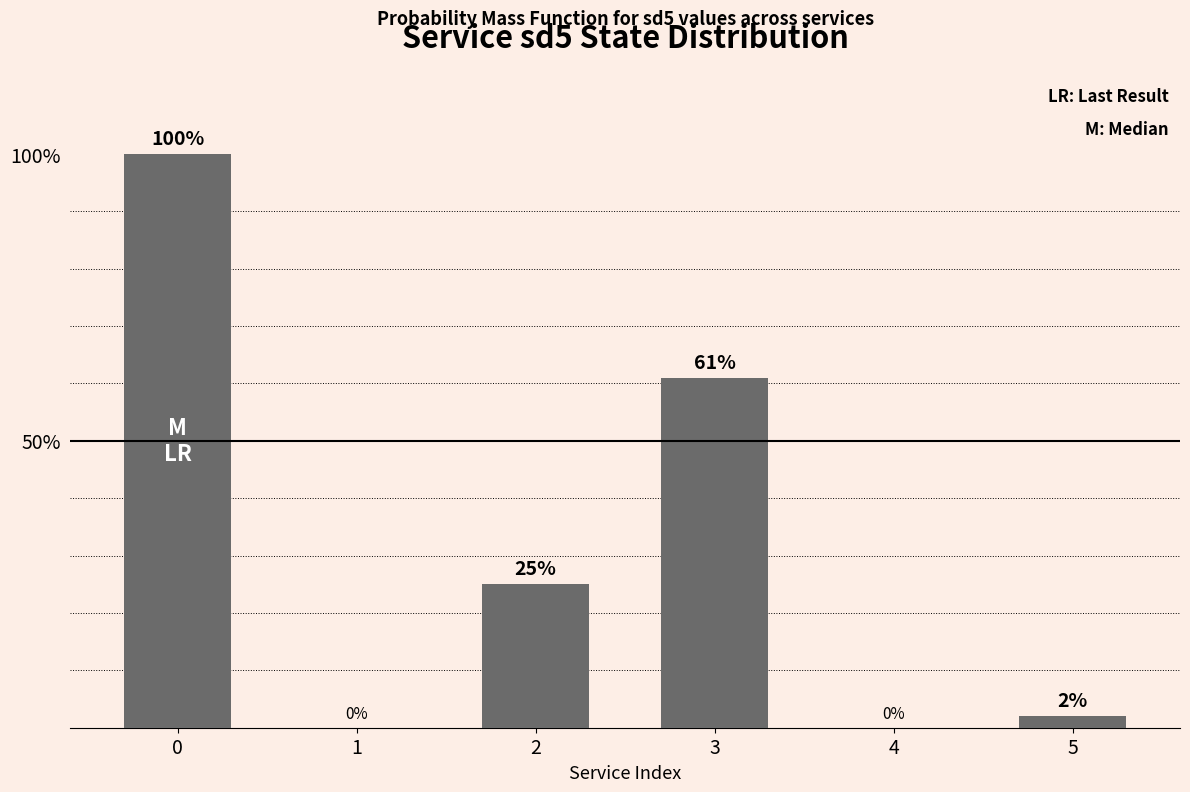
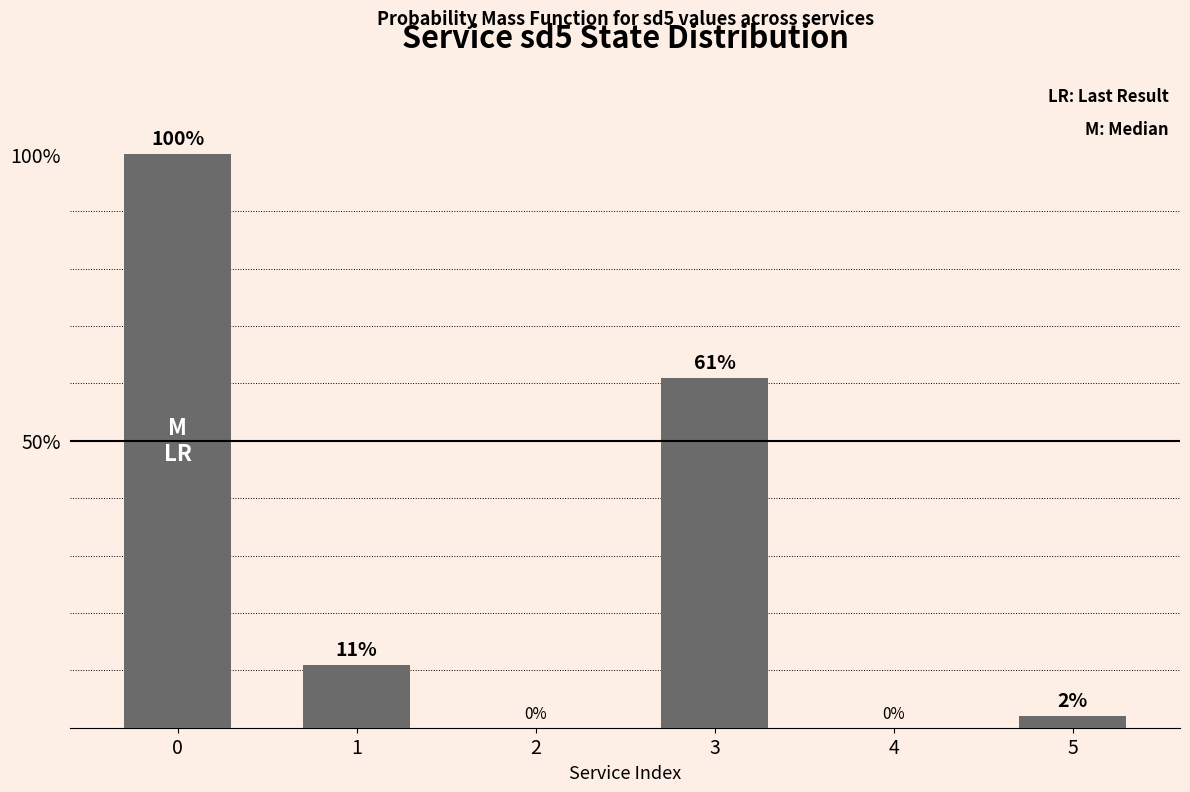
1: 0% -> 11%
2: 25% -> 0%
